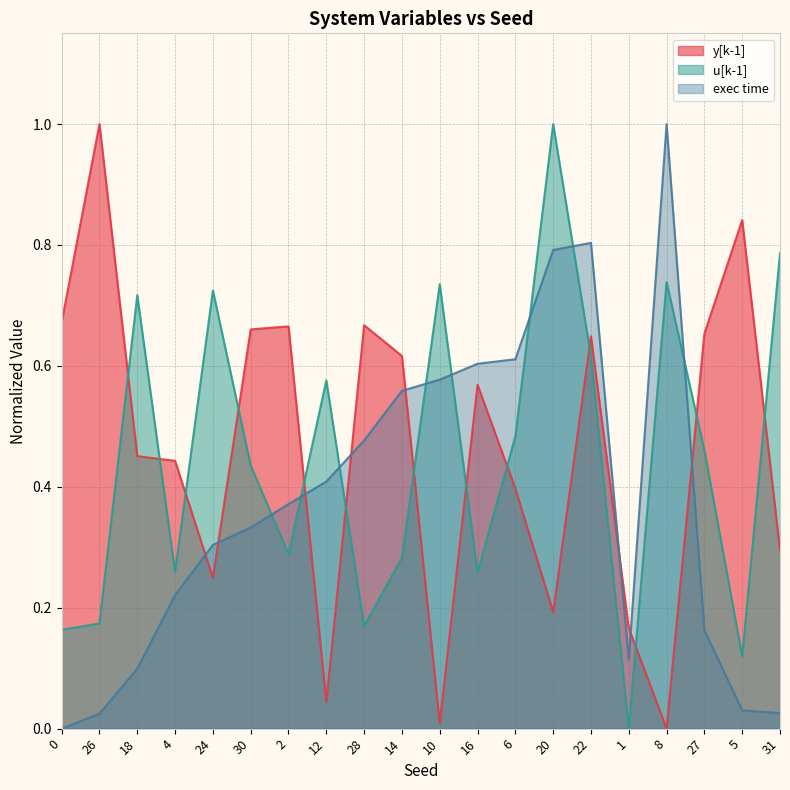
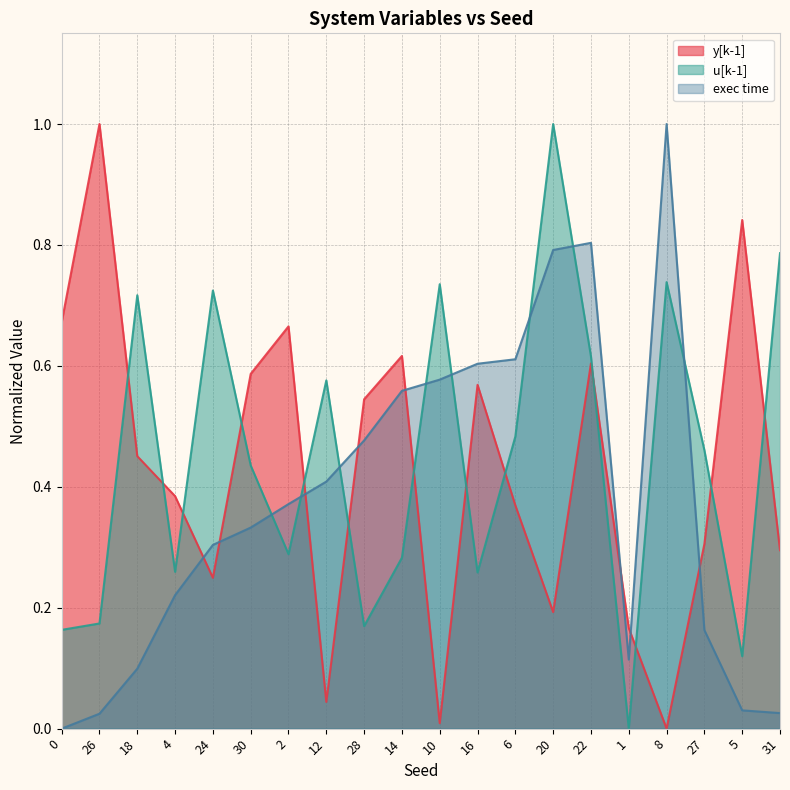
y[k-1], 4: 0.44 -> 0.38
y[k-1], 30: 0.66 -> 0.59
y[k-1], 28: 0.67 -> 0.54
y[k-1], 6: 0.40 -> 0.37
y[k-1], 22: 0.65 -> 0.60
y[k-1], 27: 0.65 -> 0.31
